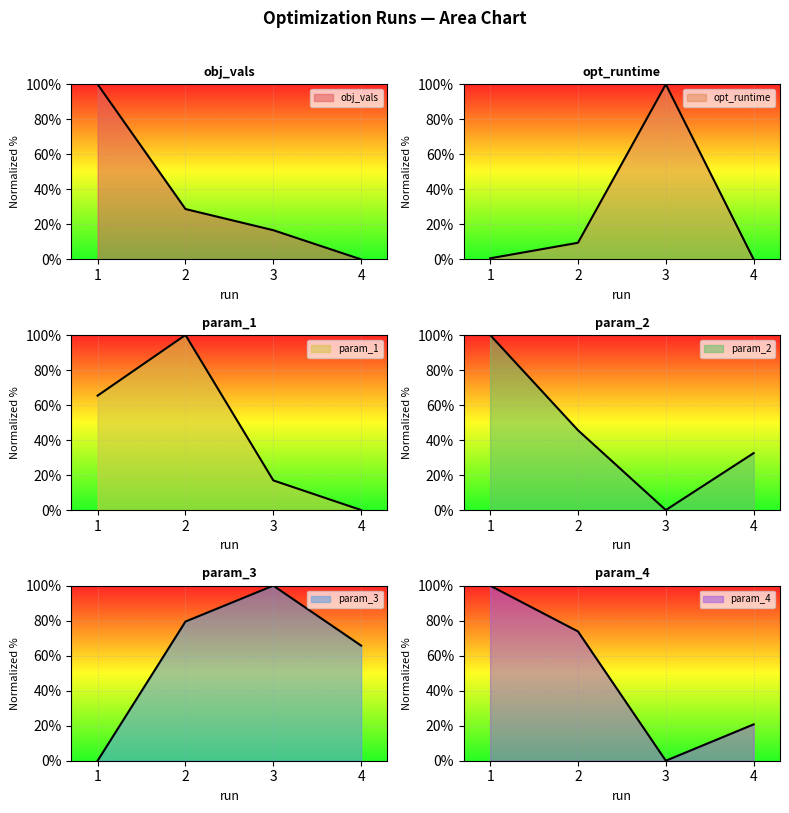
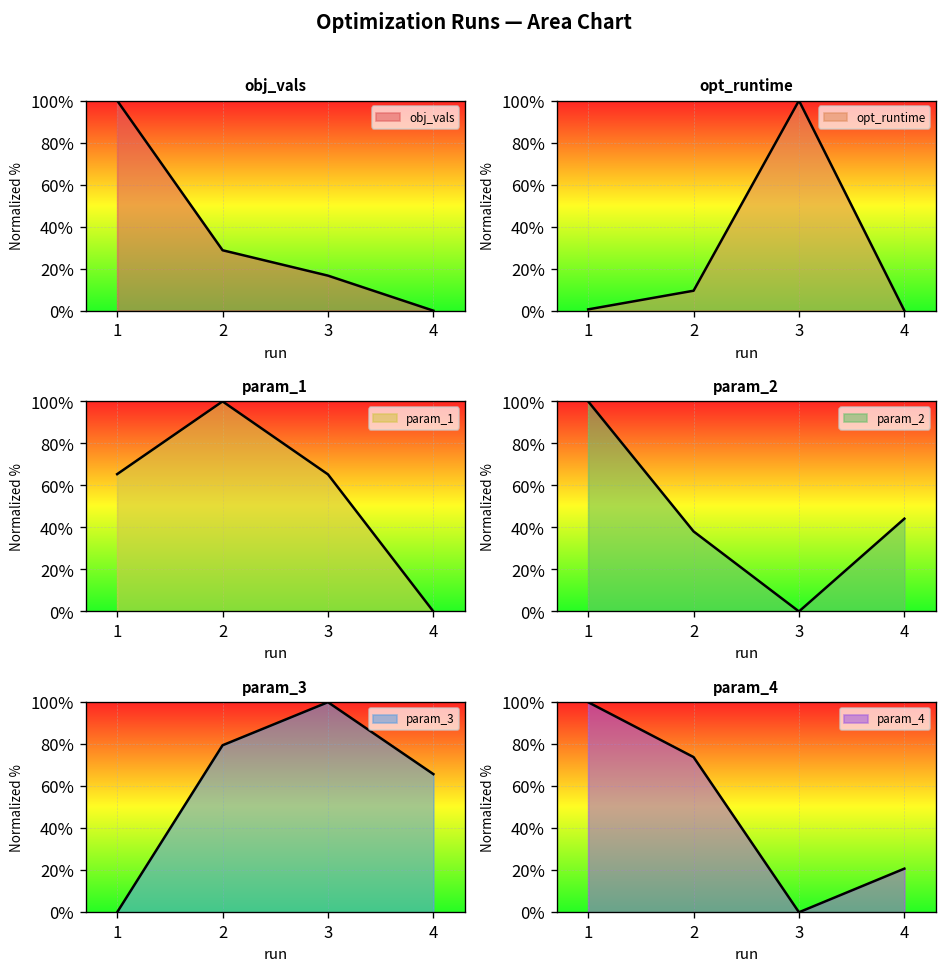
param_1, 3: 17% -> 65%
param_2, 2: 46% -> 38%
param_2, 4: 33% -> 44%
